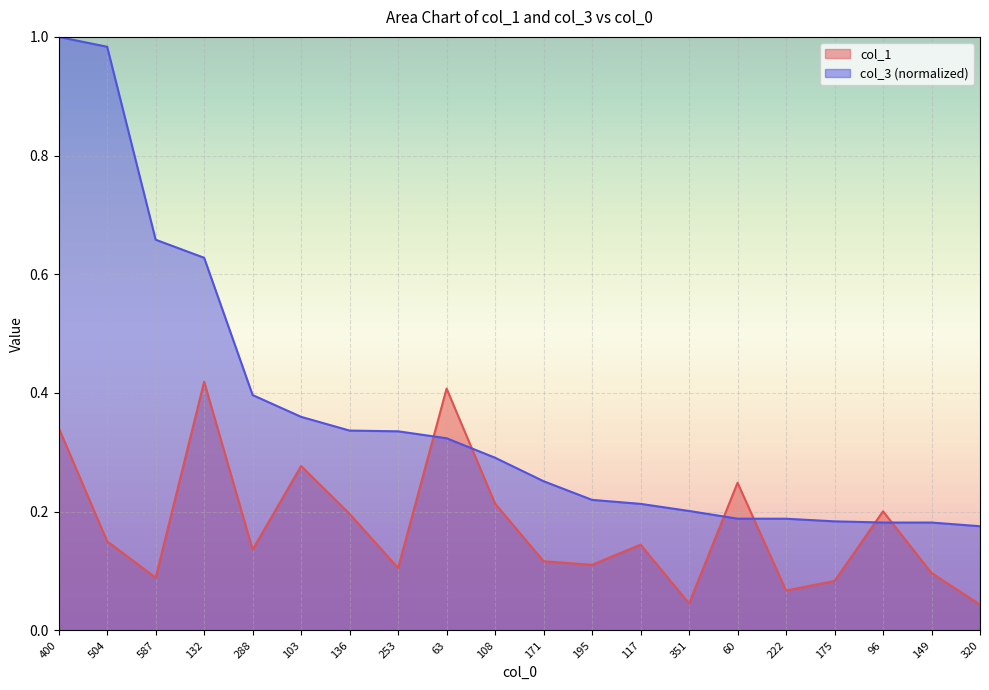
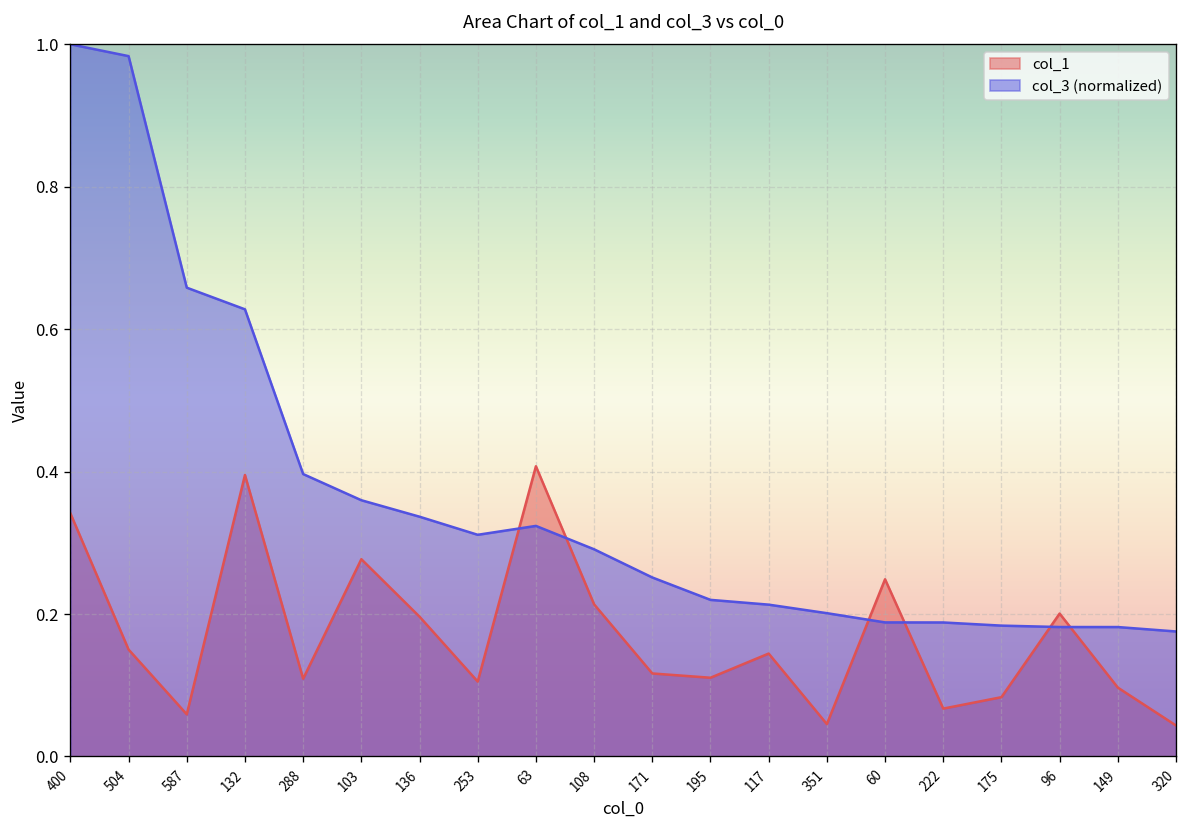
col_1, 587: 0.09 -> 0.06
col_1, 132: 0.42 -> 0.40
col_1, 288: 0.14 -> 0.11
col_3 (normalized), 253: 0.34 -> 0.31
